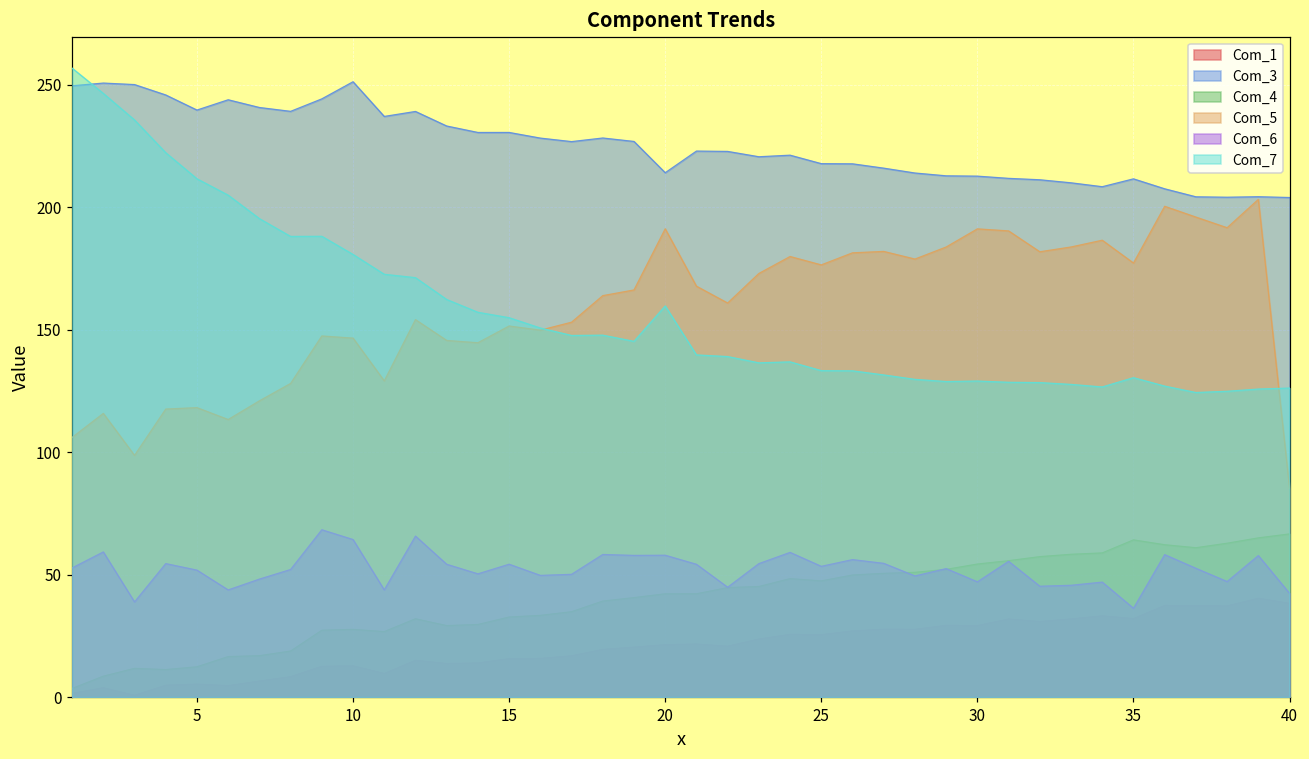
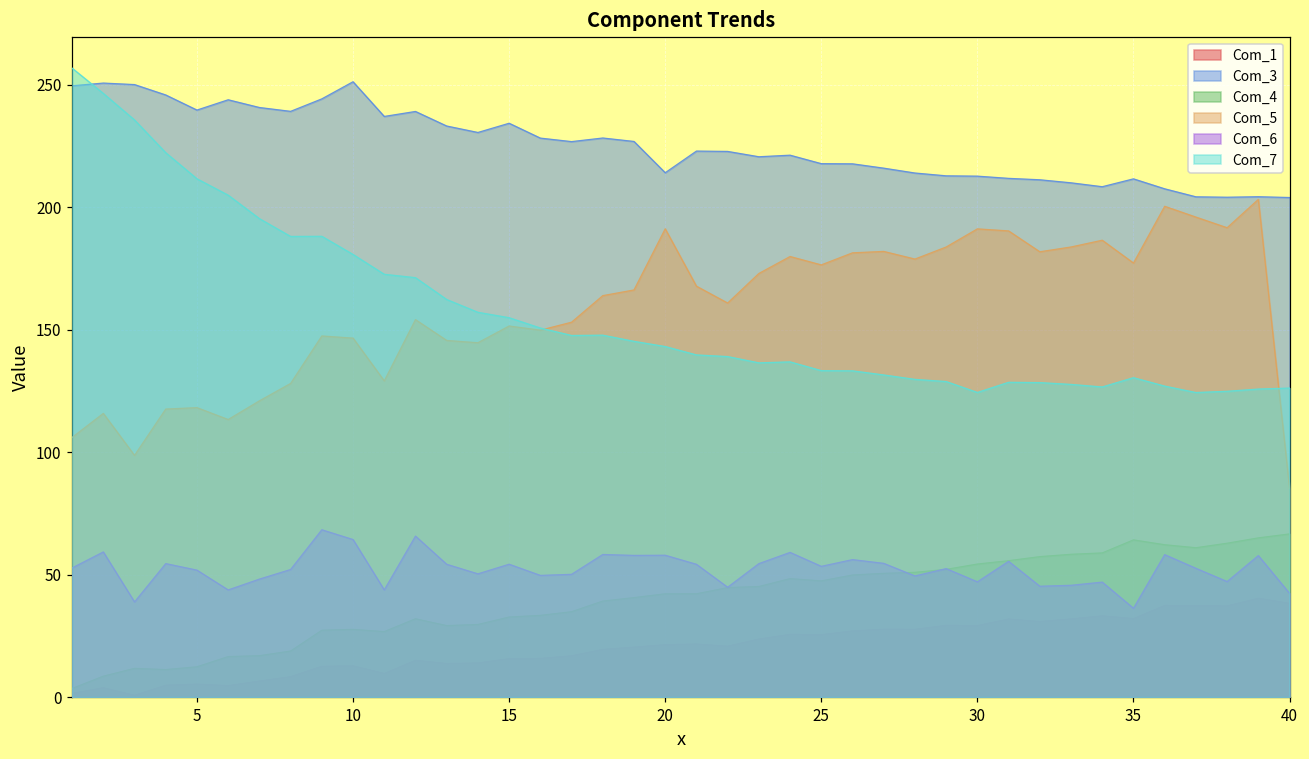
Com_3, 15: 231 -> 234
Com_7, 20: 160 -> 143
Com_7, 30: 129 -> 124
